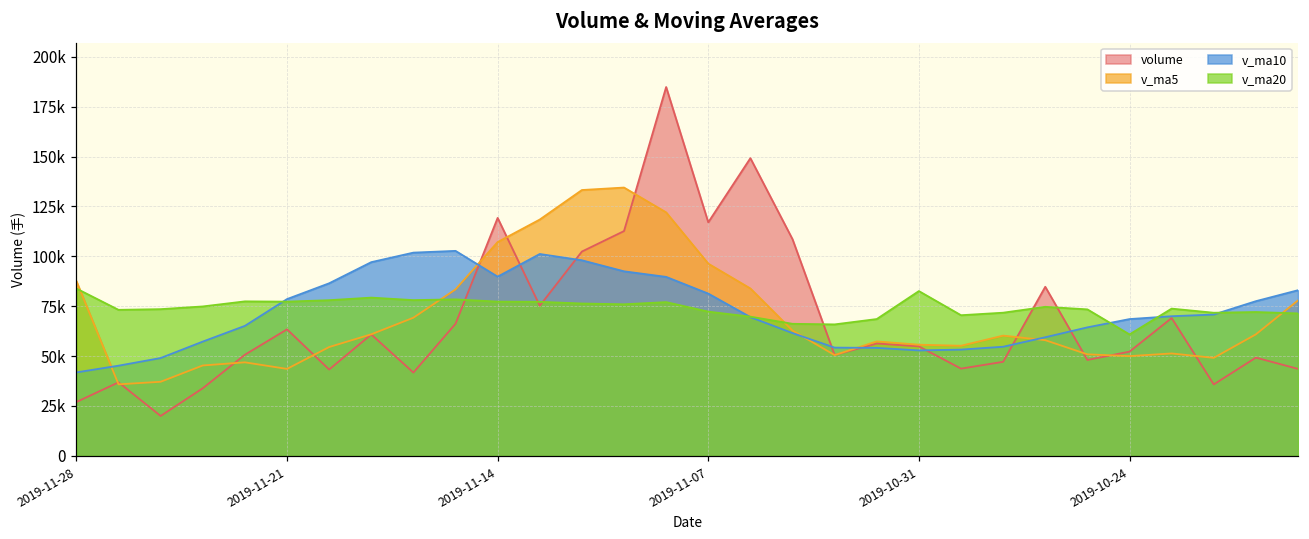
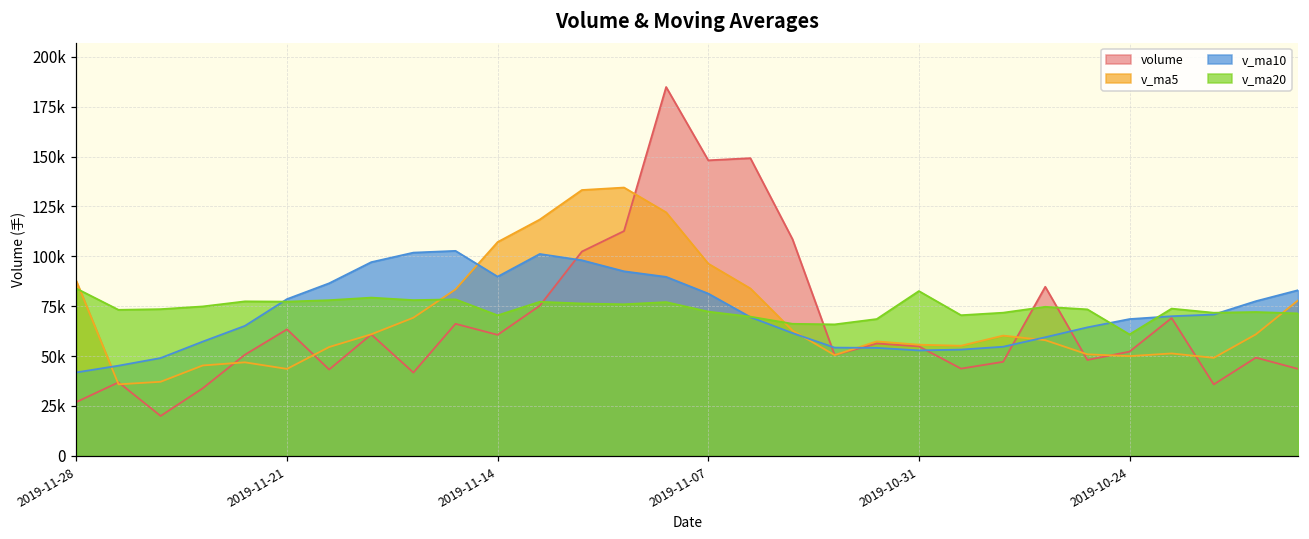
volume, 2019-11-14: 119000 -> 61000
v_ma20, 2019-11-14: 77000 -> 70000
volume, 2019-11-07: 117000 -> 148000
